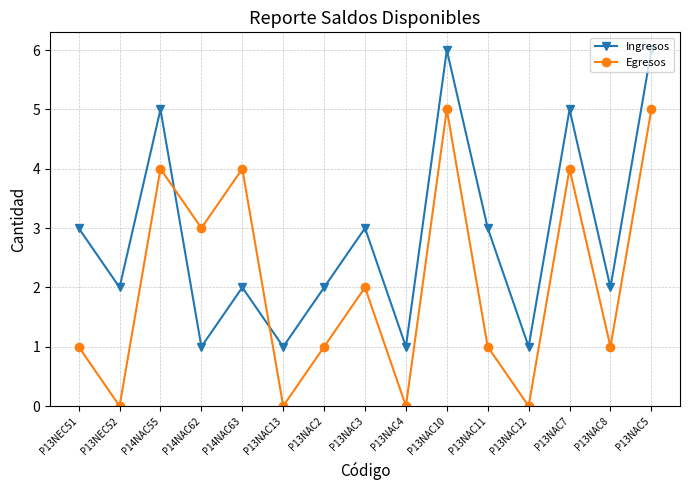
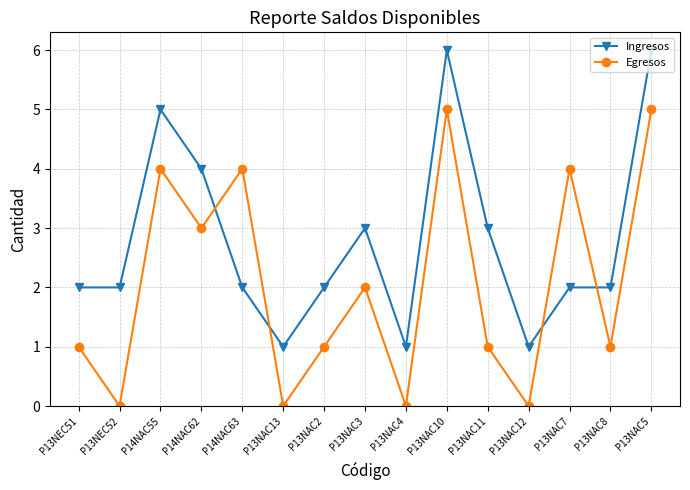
Ingresos, P13NEC51: 3 -> 2
Ingresos, P14NAC62: 1 -> 4
Ingresos, P13NAC7: 5 -> 2
